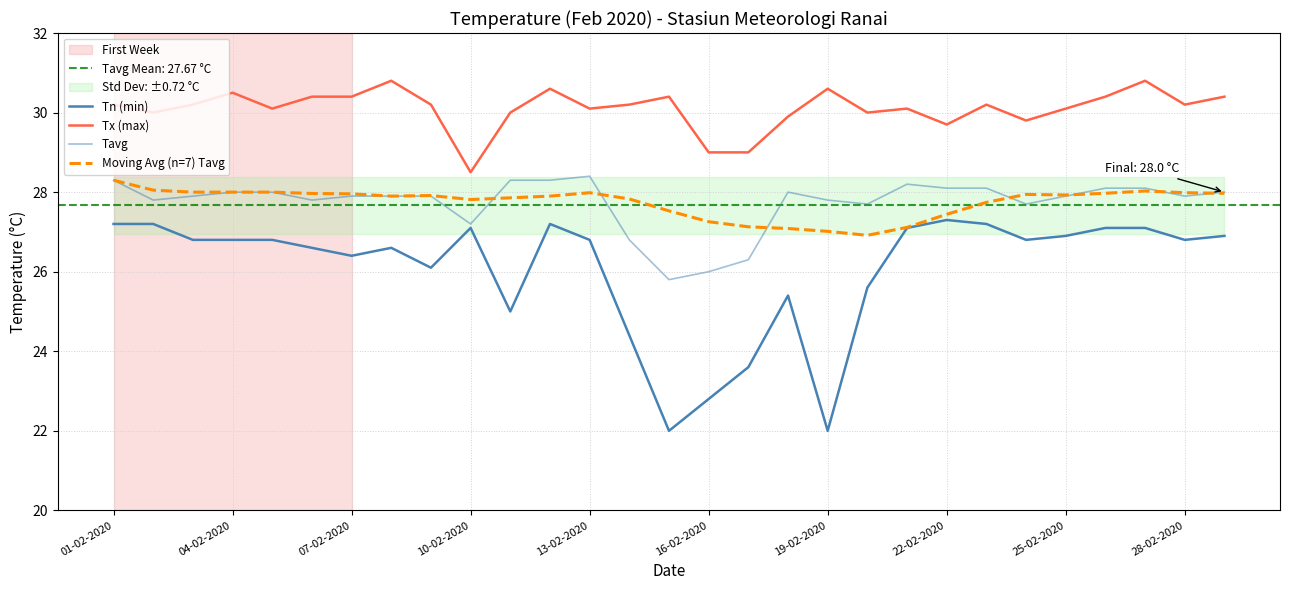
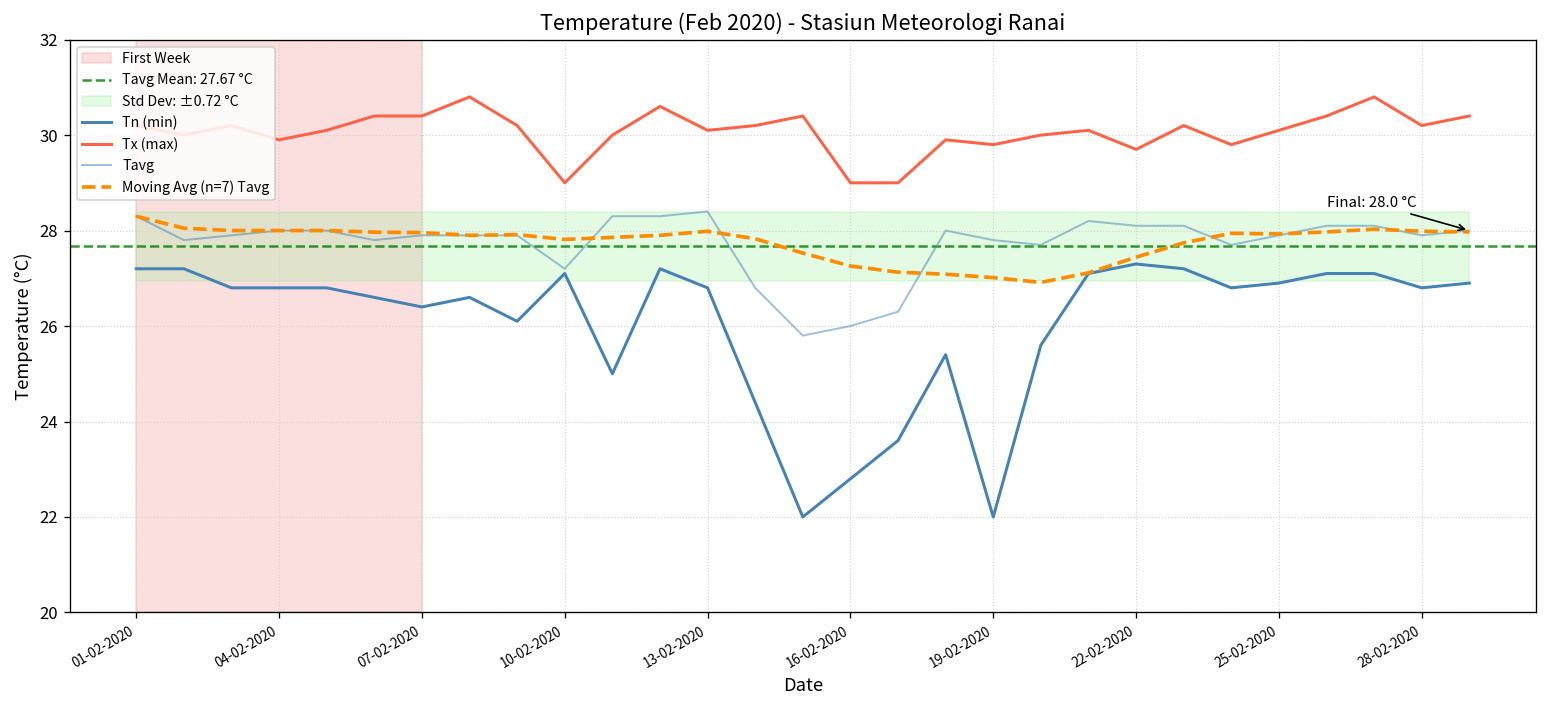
Tx (max), 04-02-2020: 30.5 -> 29.9
Tx (max), 10-02-2020: 28.5 -> 29.0
Tx (max), 19-02-2020: 30.6 -> 29.8
